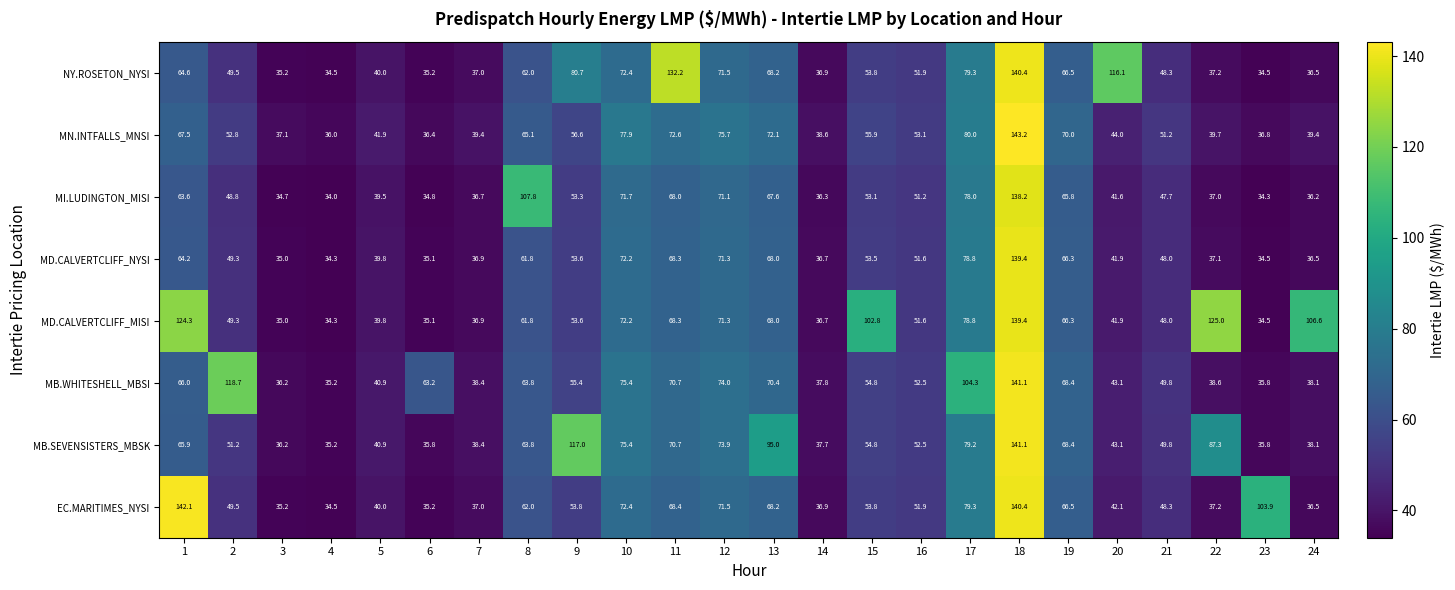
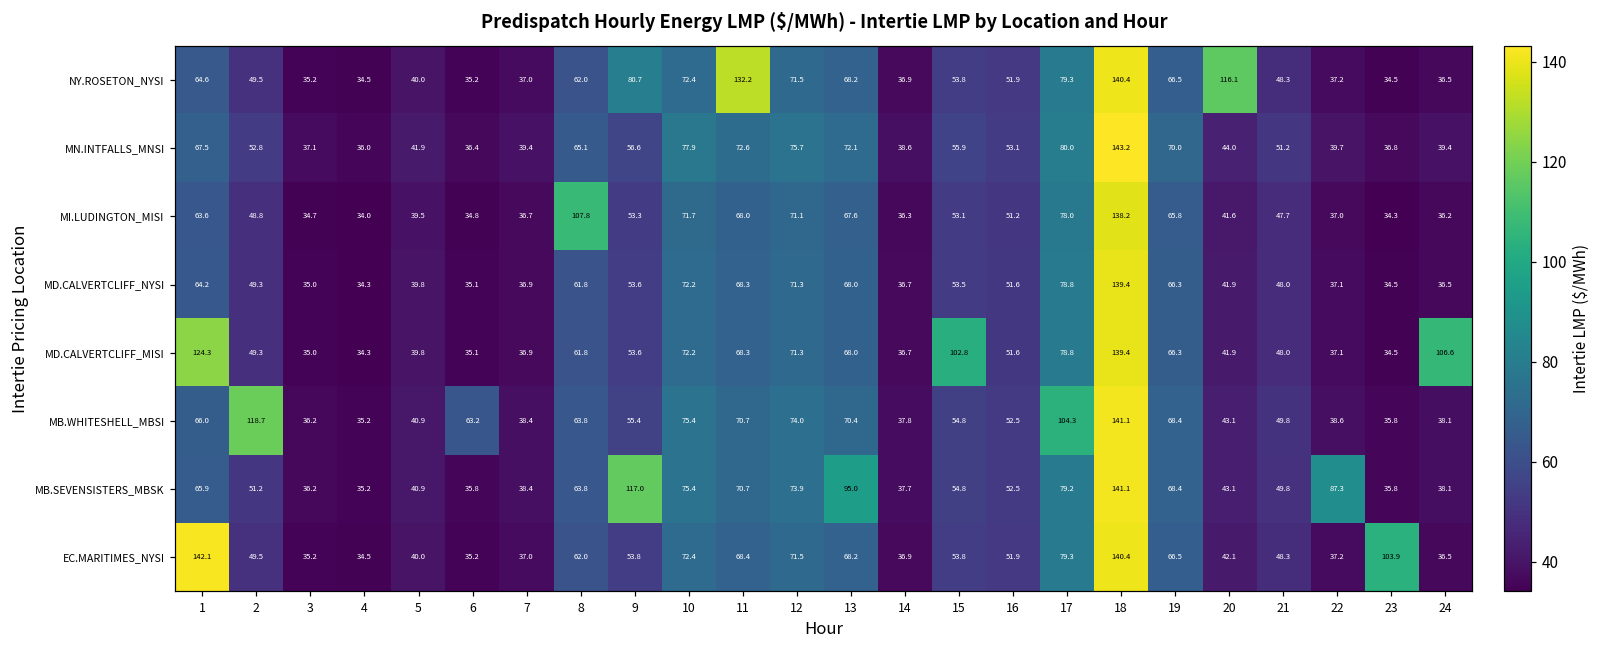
MD.CALVERTCLIFF_MISI, 22: 125.0 -> 37.1
